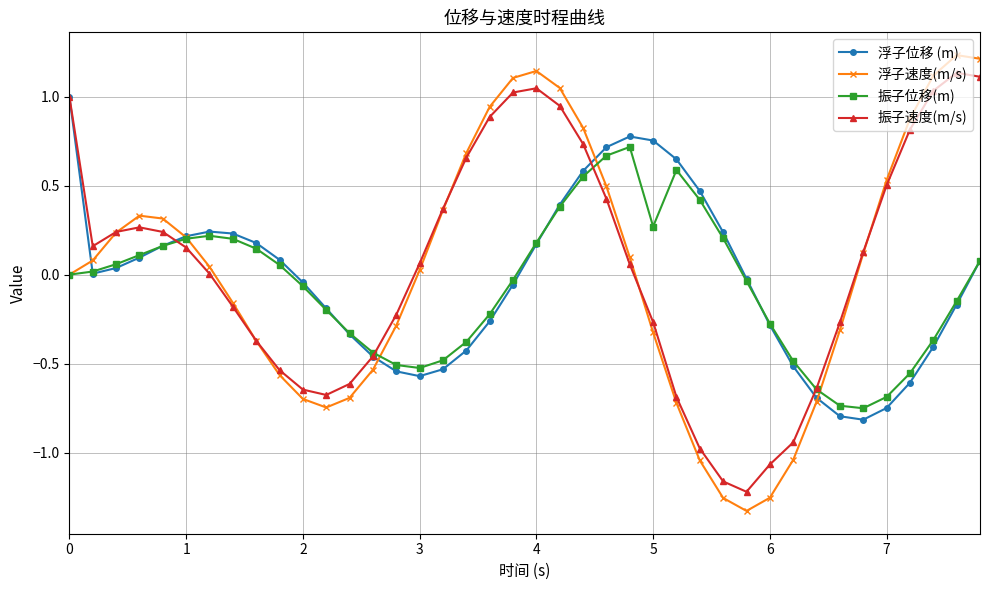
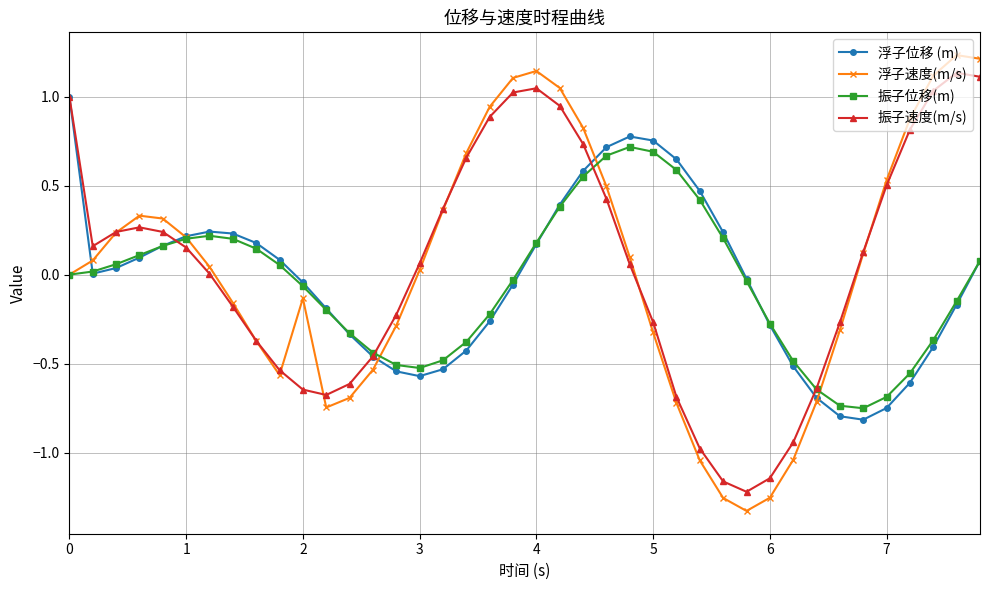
浮子速度(m/s), 2: -0.70 -> -0.13
振子位移(m), 5: 0.27 -> 0.69
振子速度(m/s), 6: -1.07 -> -1.14
